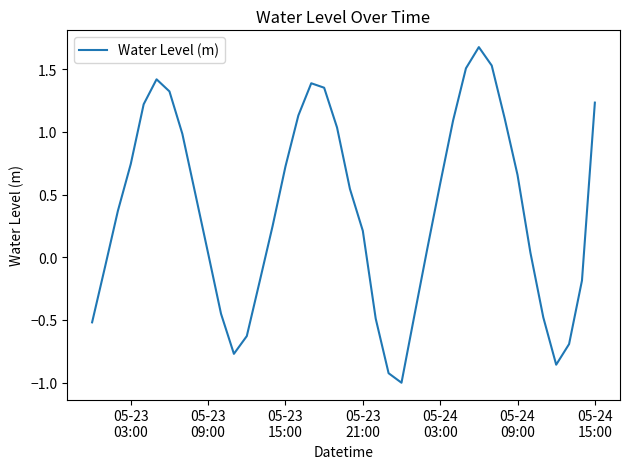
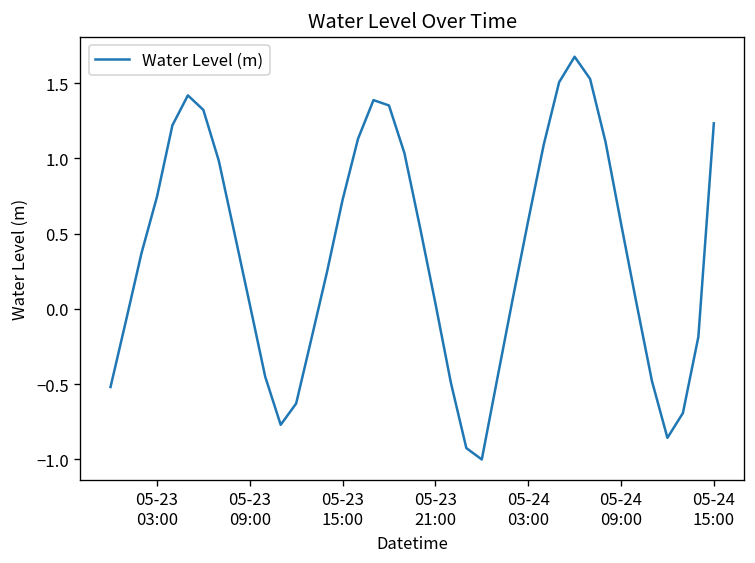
05-23 21:00: 0.21 -> 0.04
05-24 09:00: 0.66 -> 0.57
